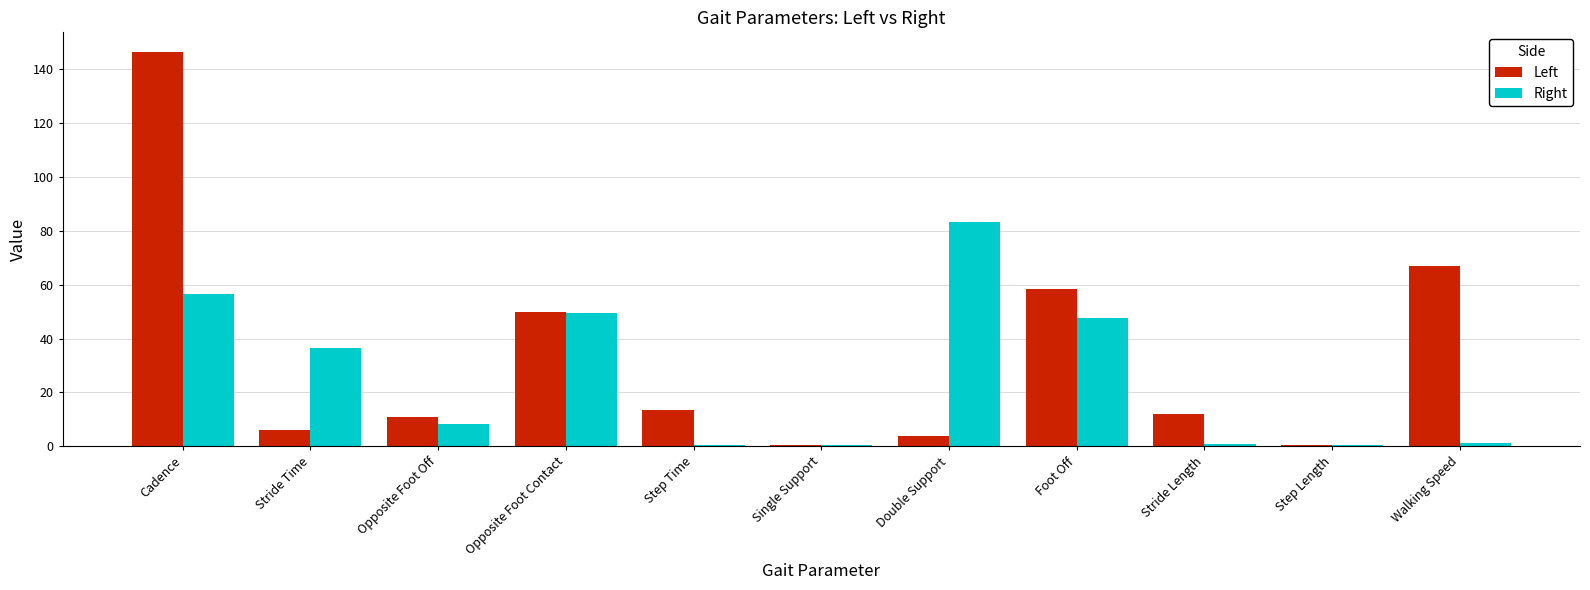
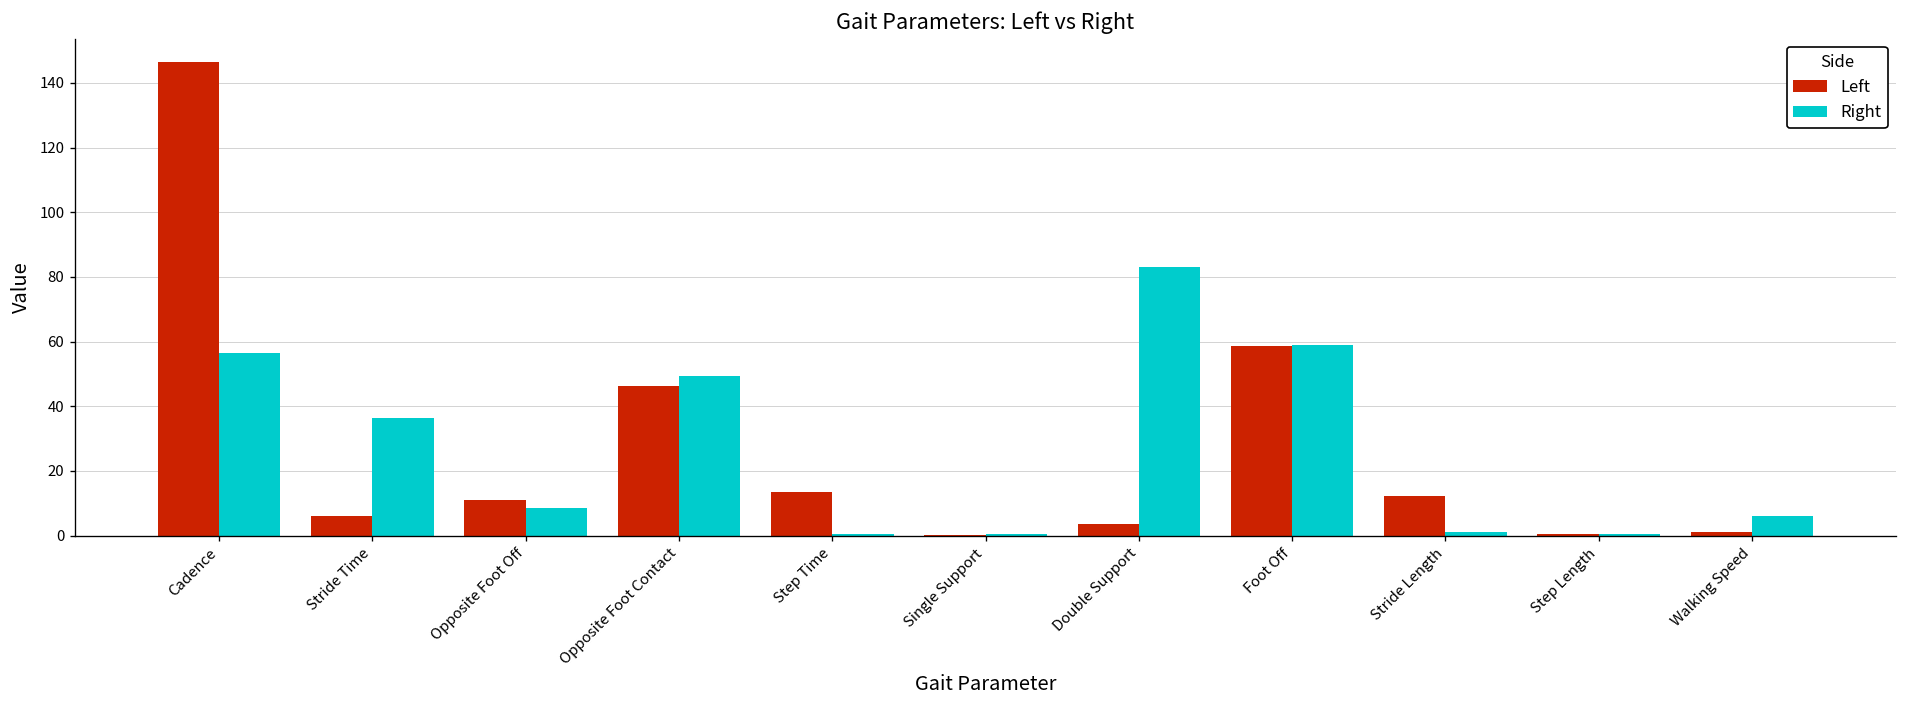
Left, Opposite Foot Contact: 50 -> 46
Right, Foot Off: 47 -> 59
Left, Walking Speed: 67 -> 1
Right, Walking Speed: 1 -> 6
